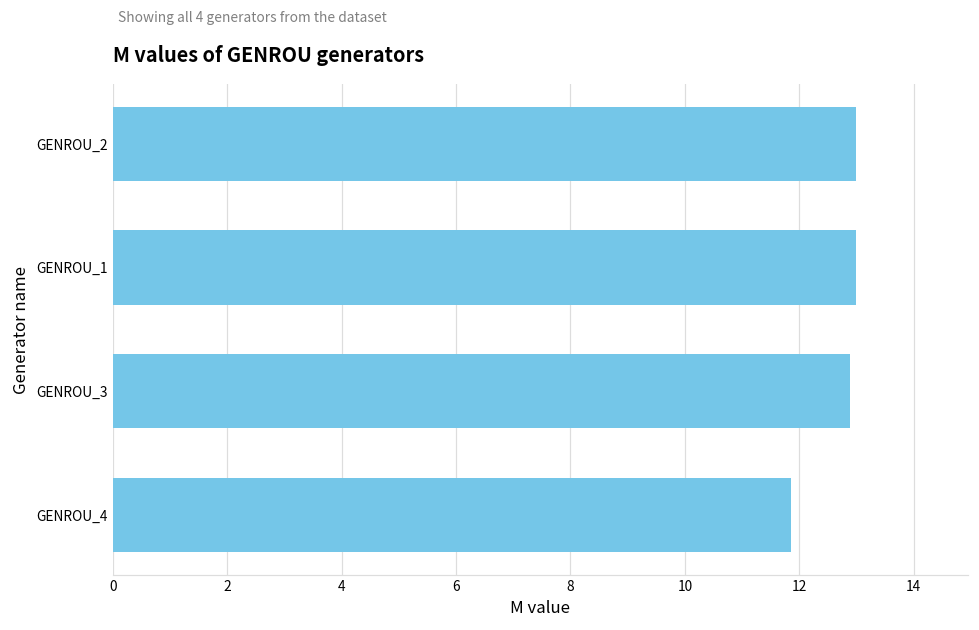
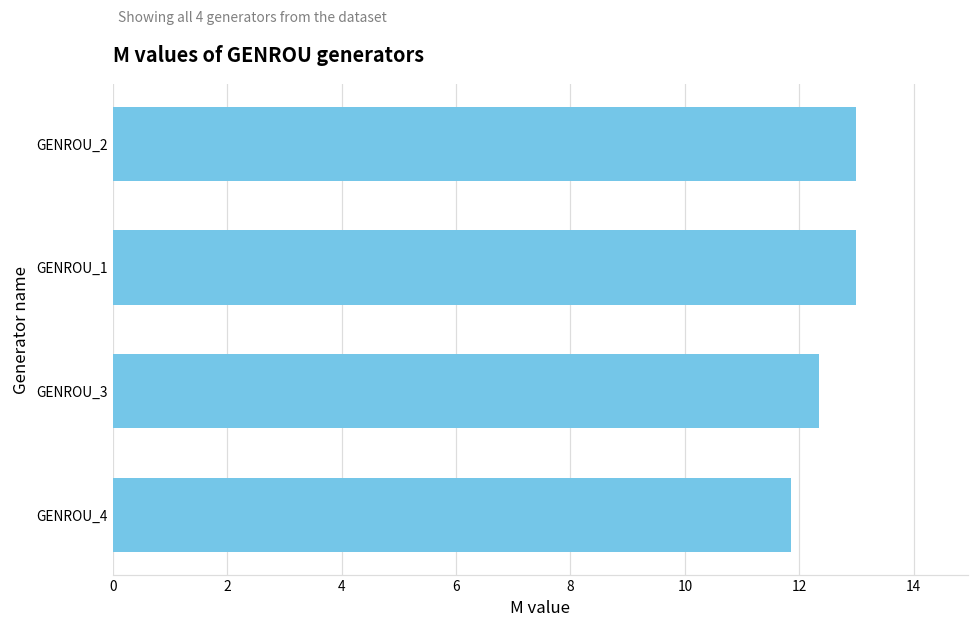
GENROU_3: 12.9 -> 12.4
